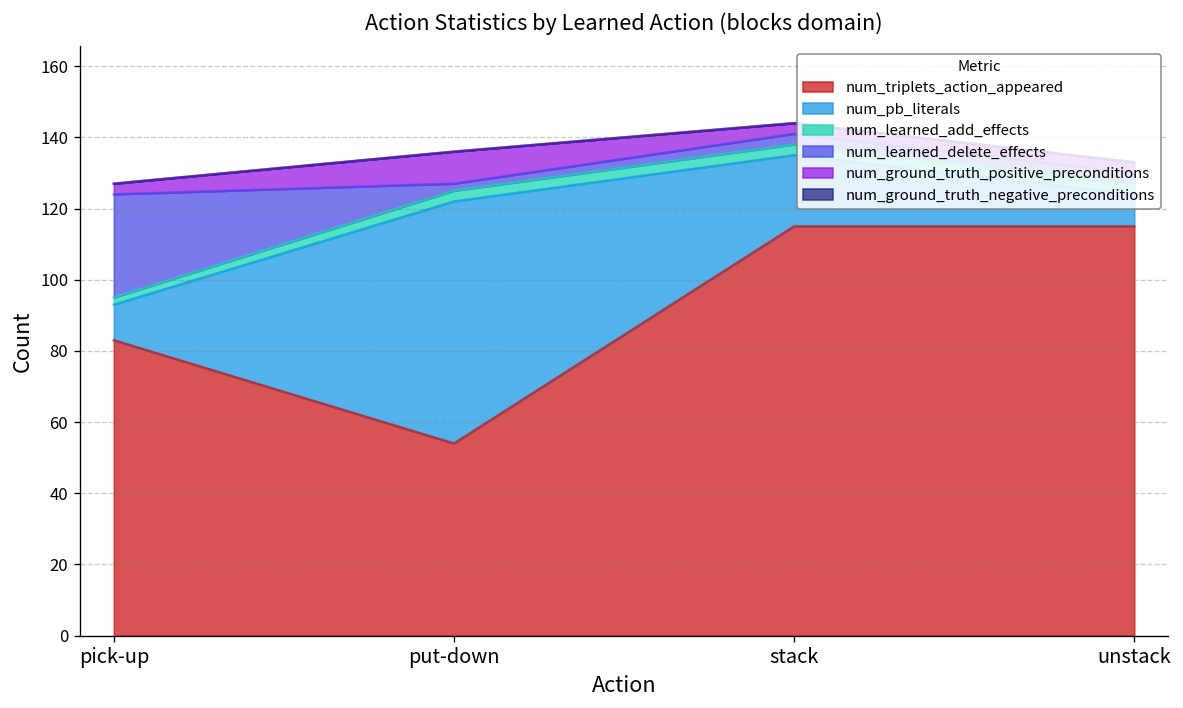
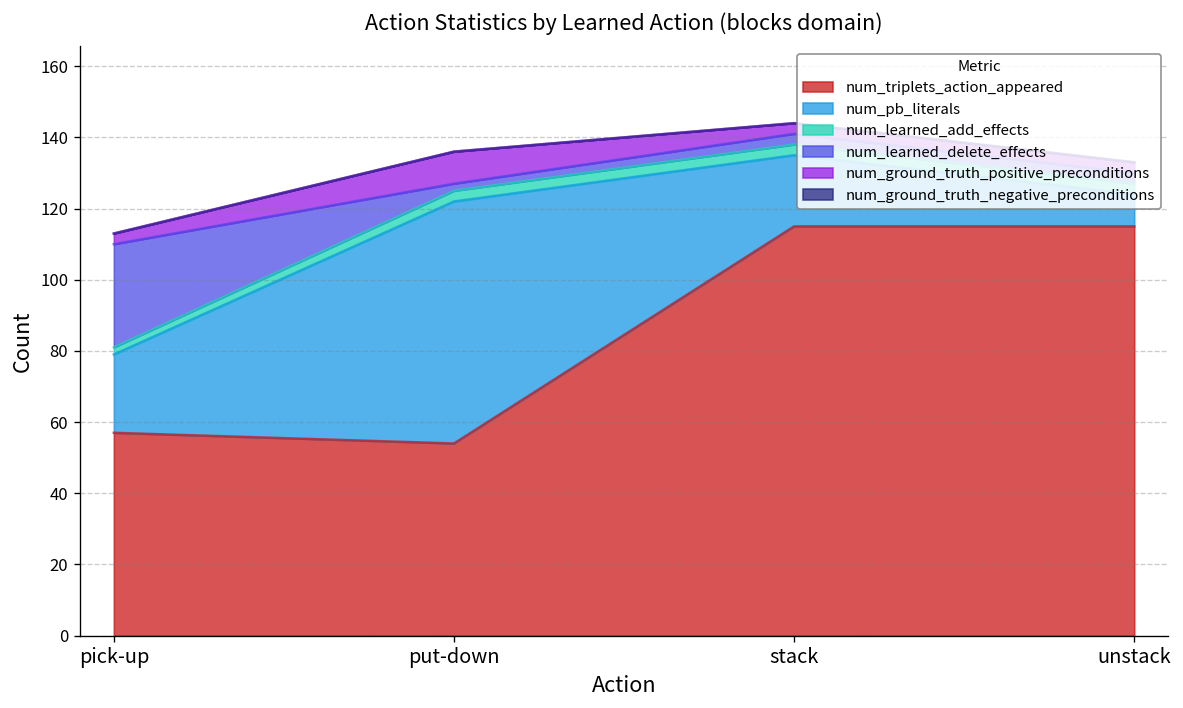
num_triplets_action_appeared, pick-up: 83 -> 57
num_pb_literals, pick-up: 10 -> 22
